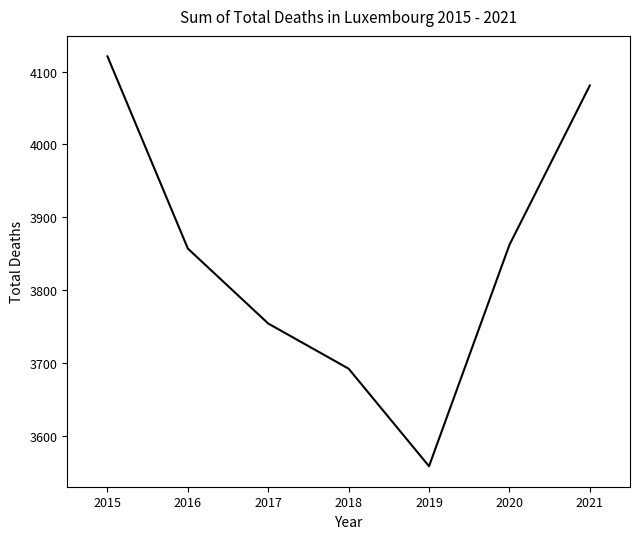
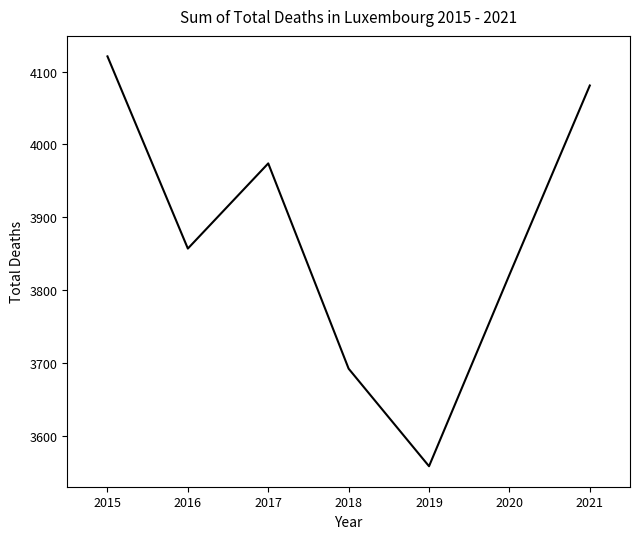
2017: 3750 -> 3970
2020: 3860 -> 3820
